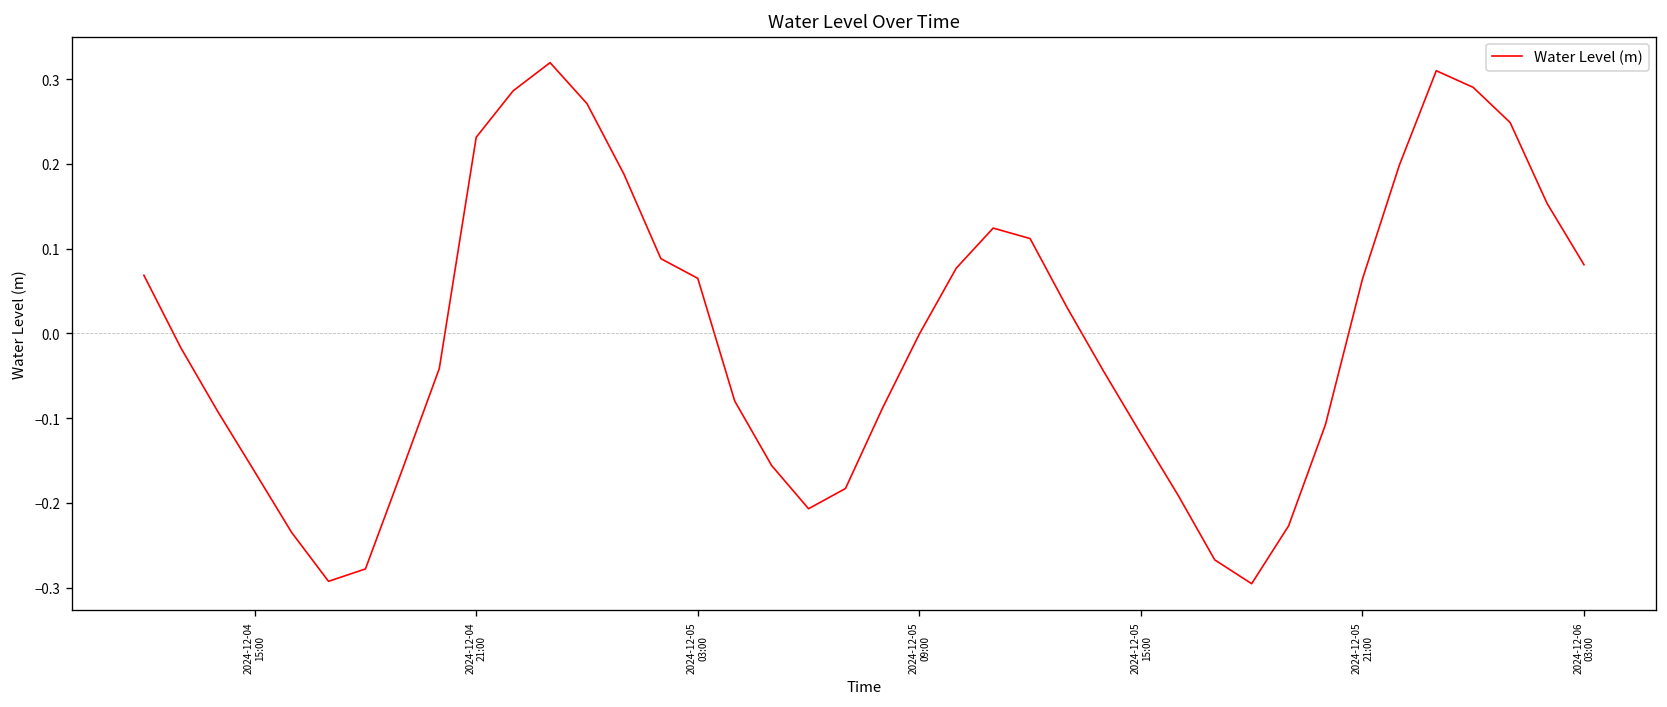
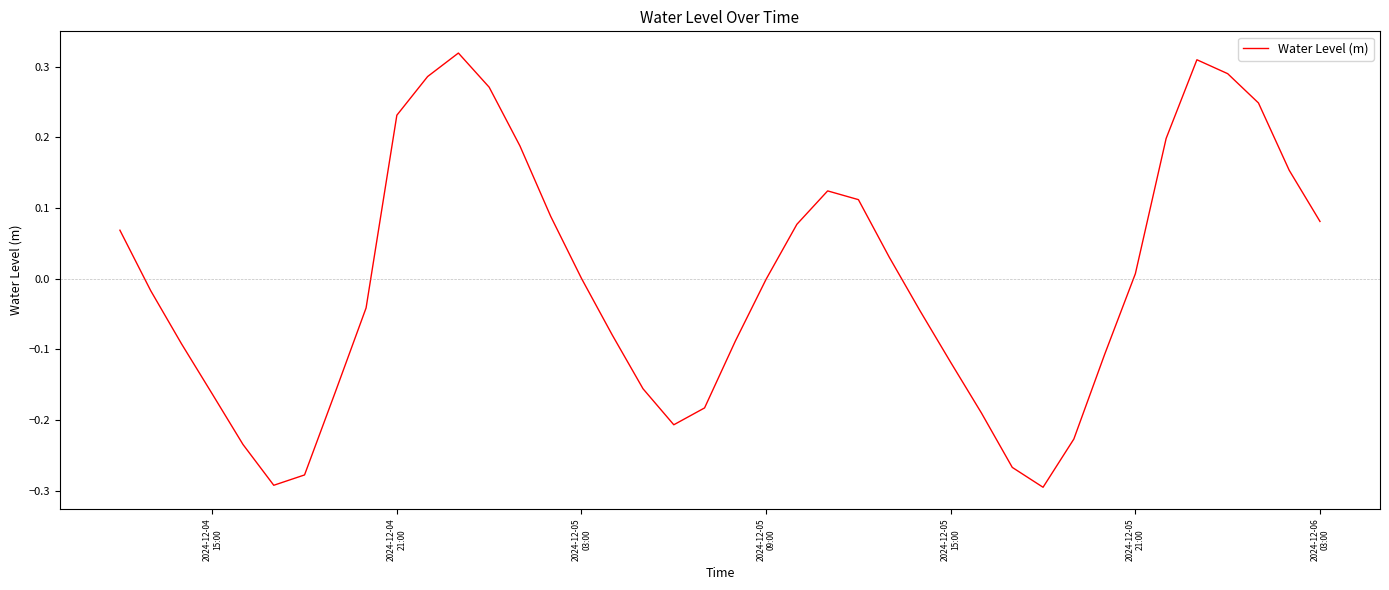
2024-12-05 03:00: 0.06 -> 0.00
2024-12-05 21:00: 0.06 -> 0.01
